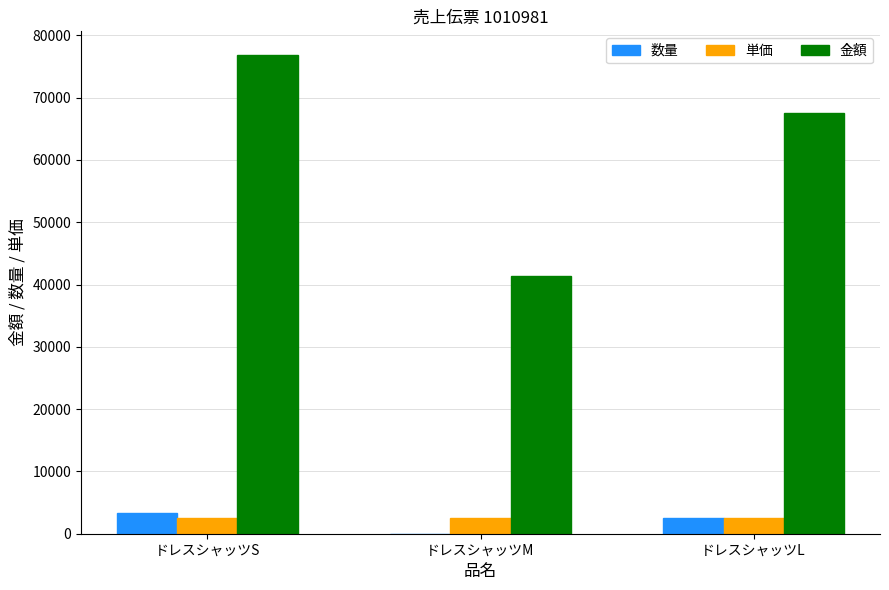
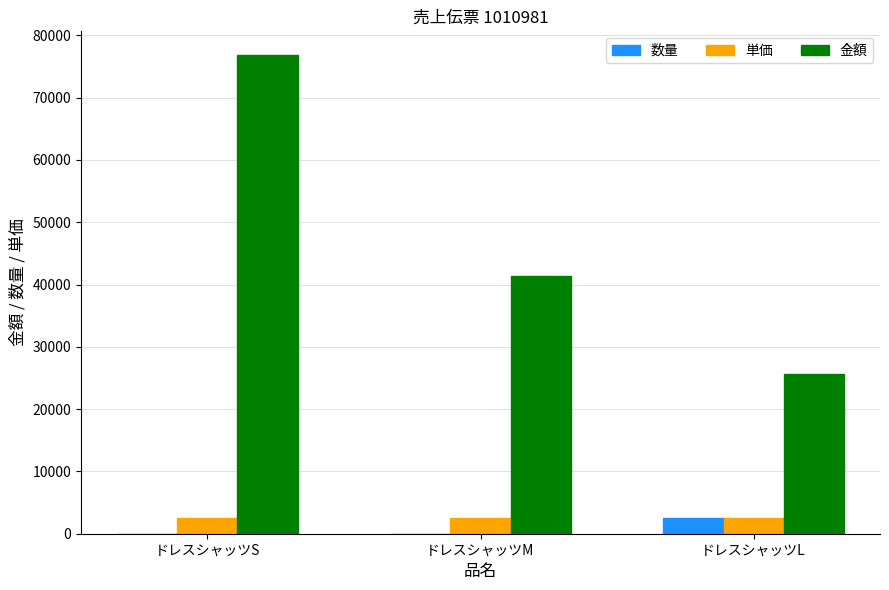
数量, ドレスシャッツS: 3000 -> 0
金額, ドレスシャッツL: 67000 -> 26000
